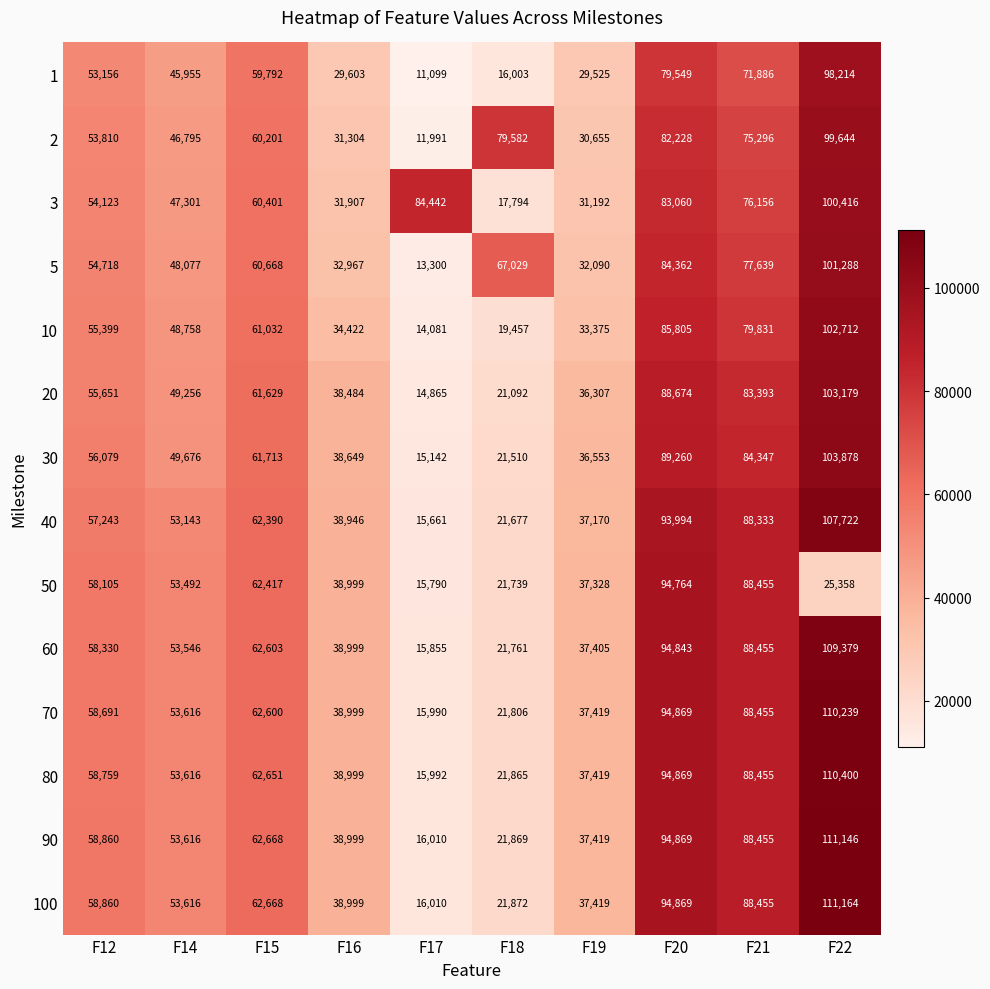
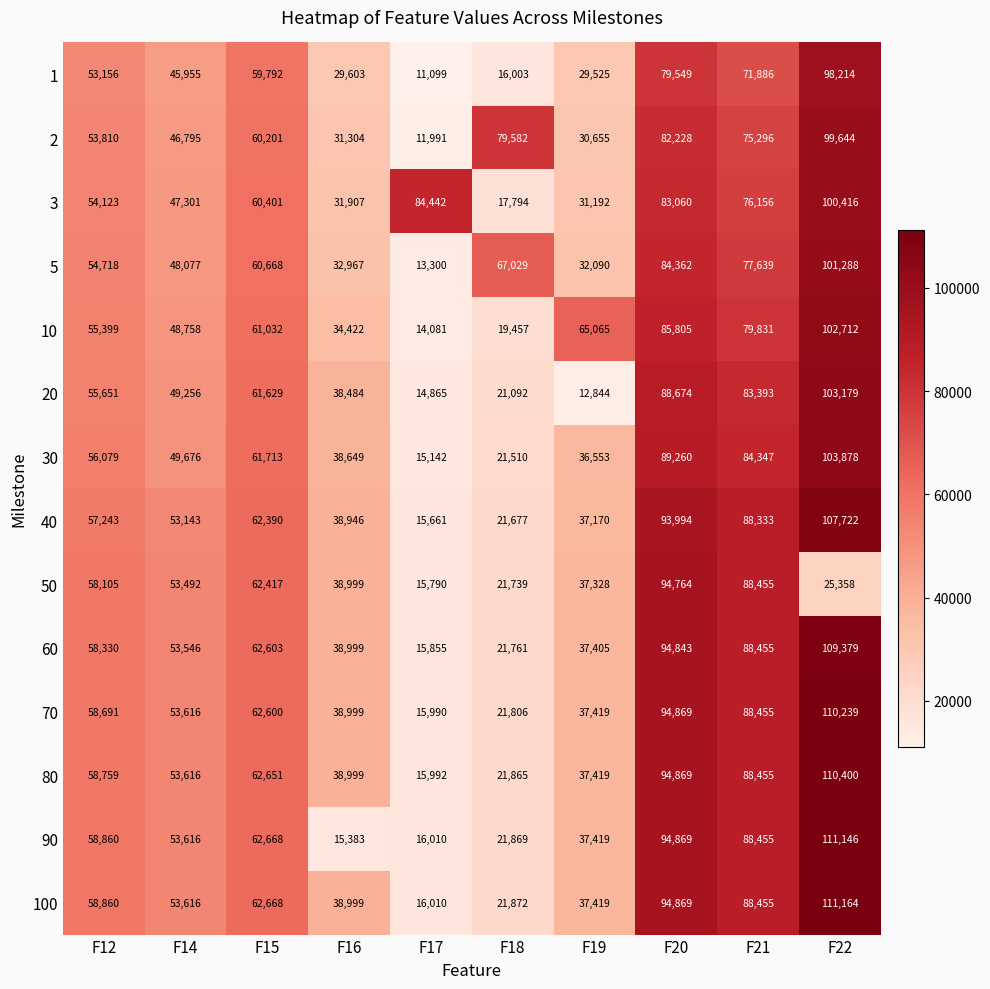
10, F19: 33,375 -> 65,065
20, F19: 36,307 -> 12,844
90, F16: 38,999 -> 15,383
